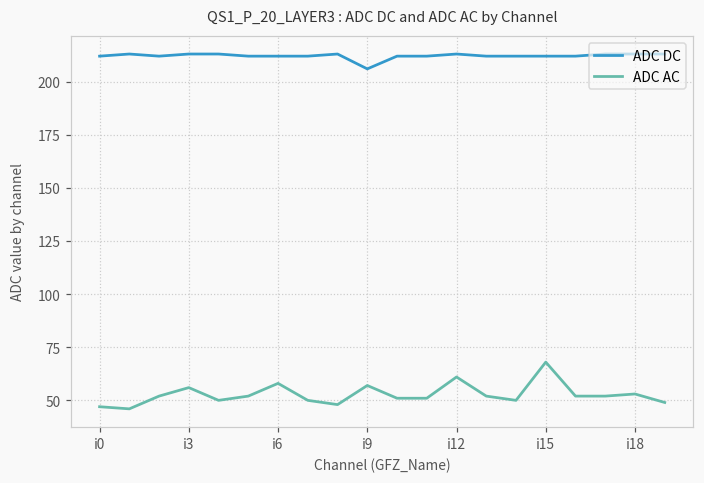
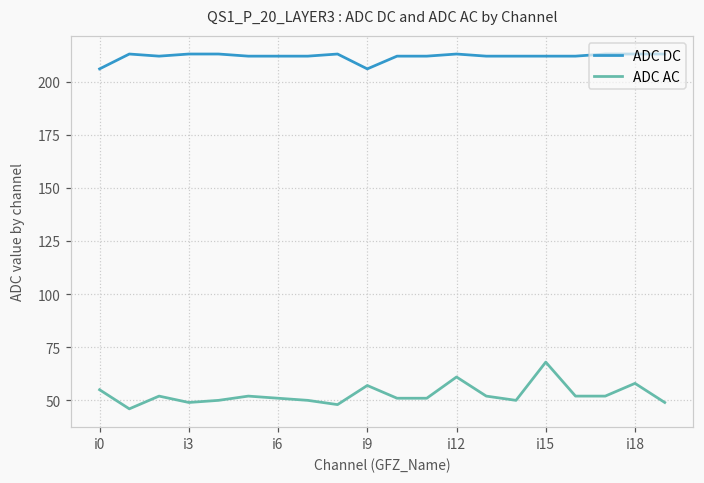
ADC DC, i0: 212 -> 206
ADC AC, i0: 47 -> 55
ADC AC, i3: 56 -> 49
ADC AC, i6: 58 -> 51
ADC AC, i18: 53 -> 58
